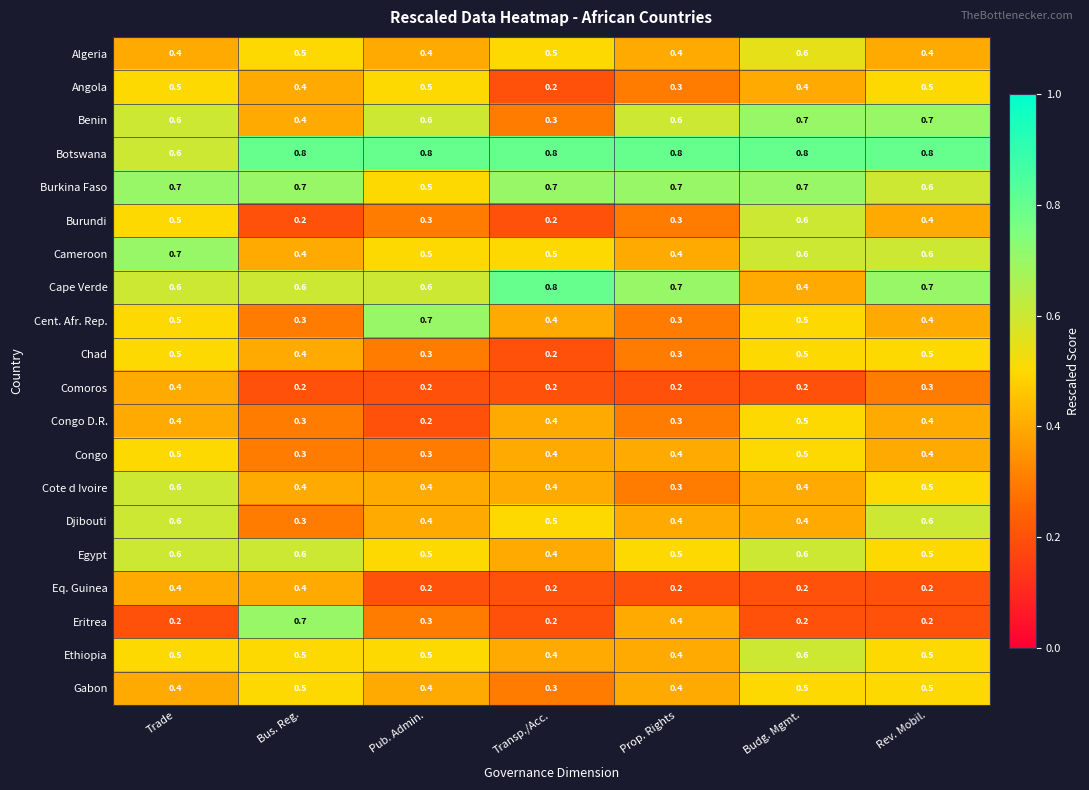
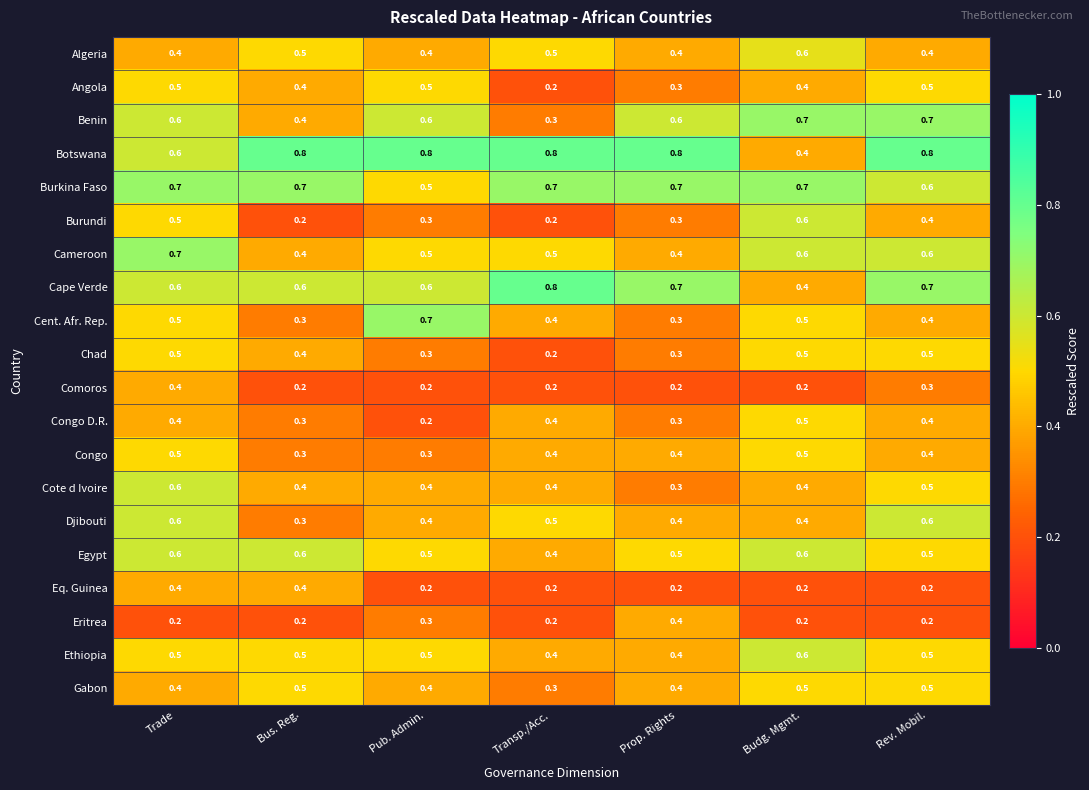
Botswana, Budg. Mgmt.: 0.8 -> 0.4
Eritrea, Bus. Reg.: 0.7 -> 0.2
